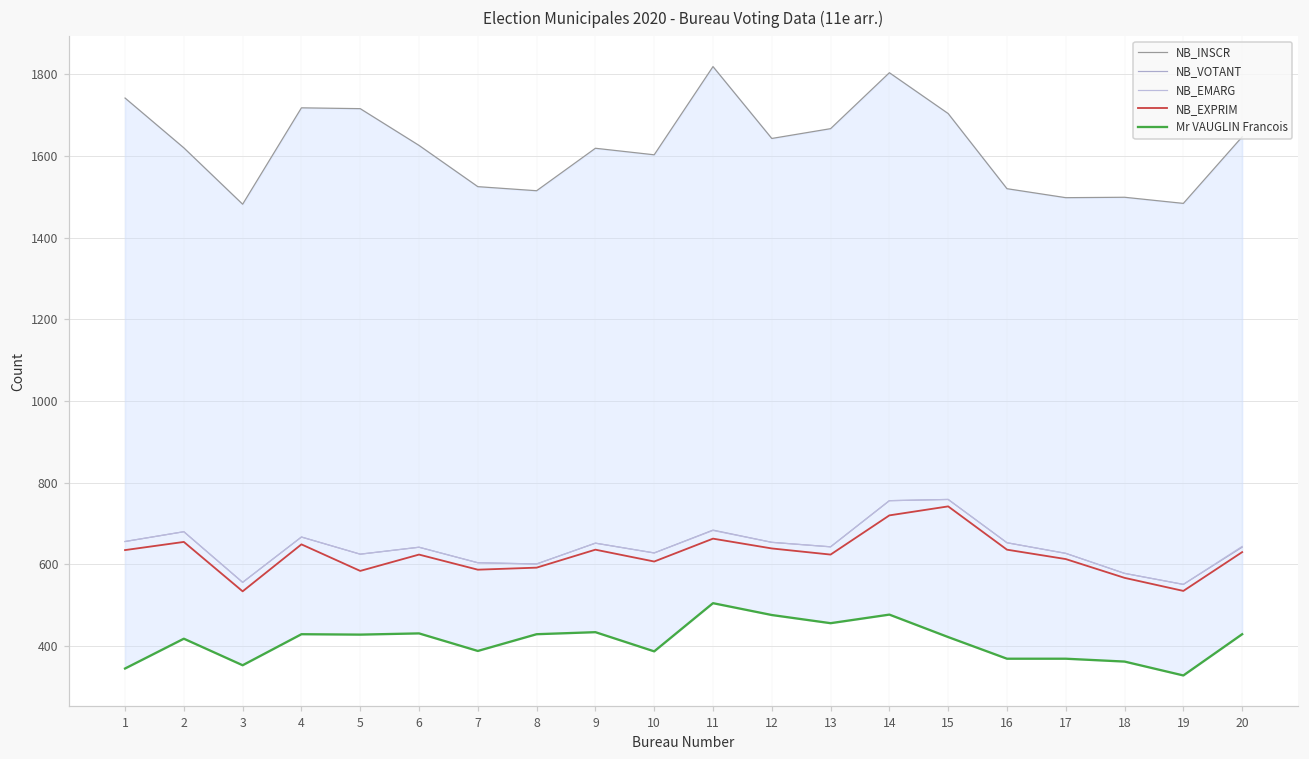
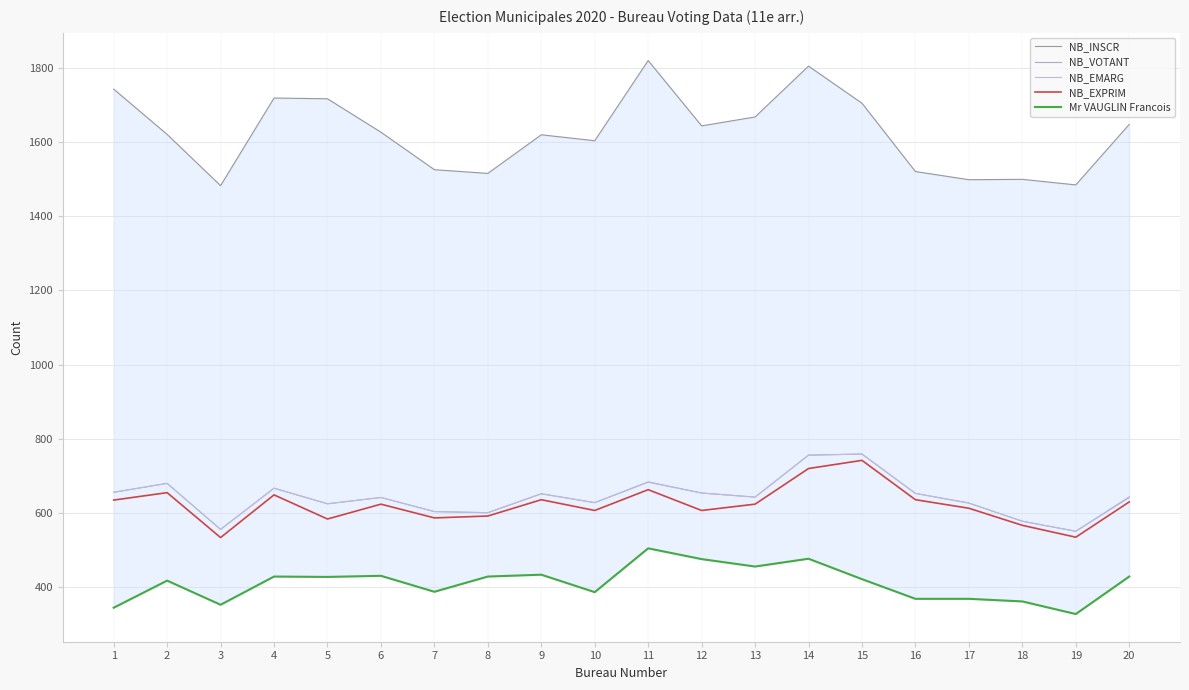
NB_EXPRIM, 12: 640 -> 610
